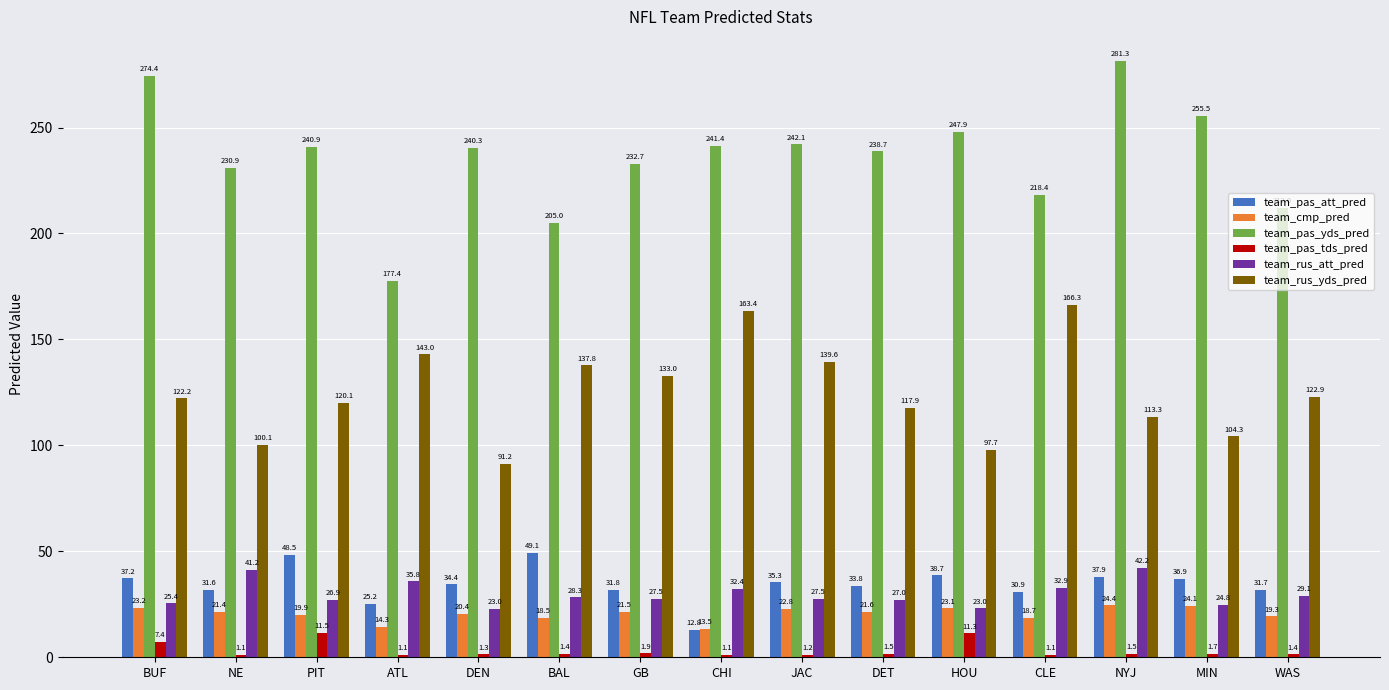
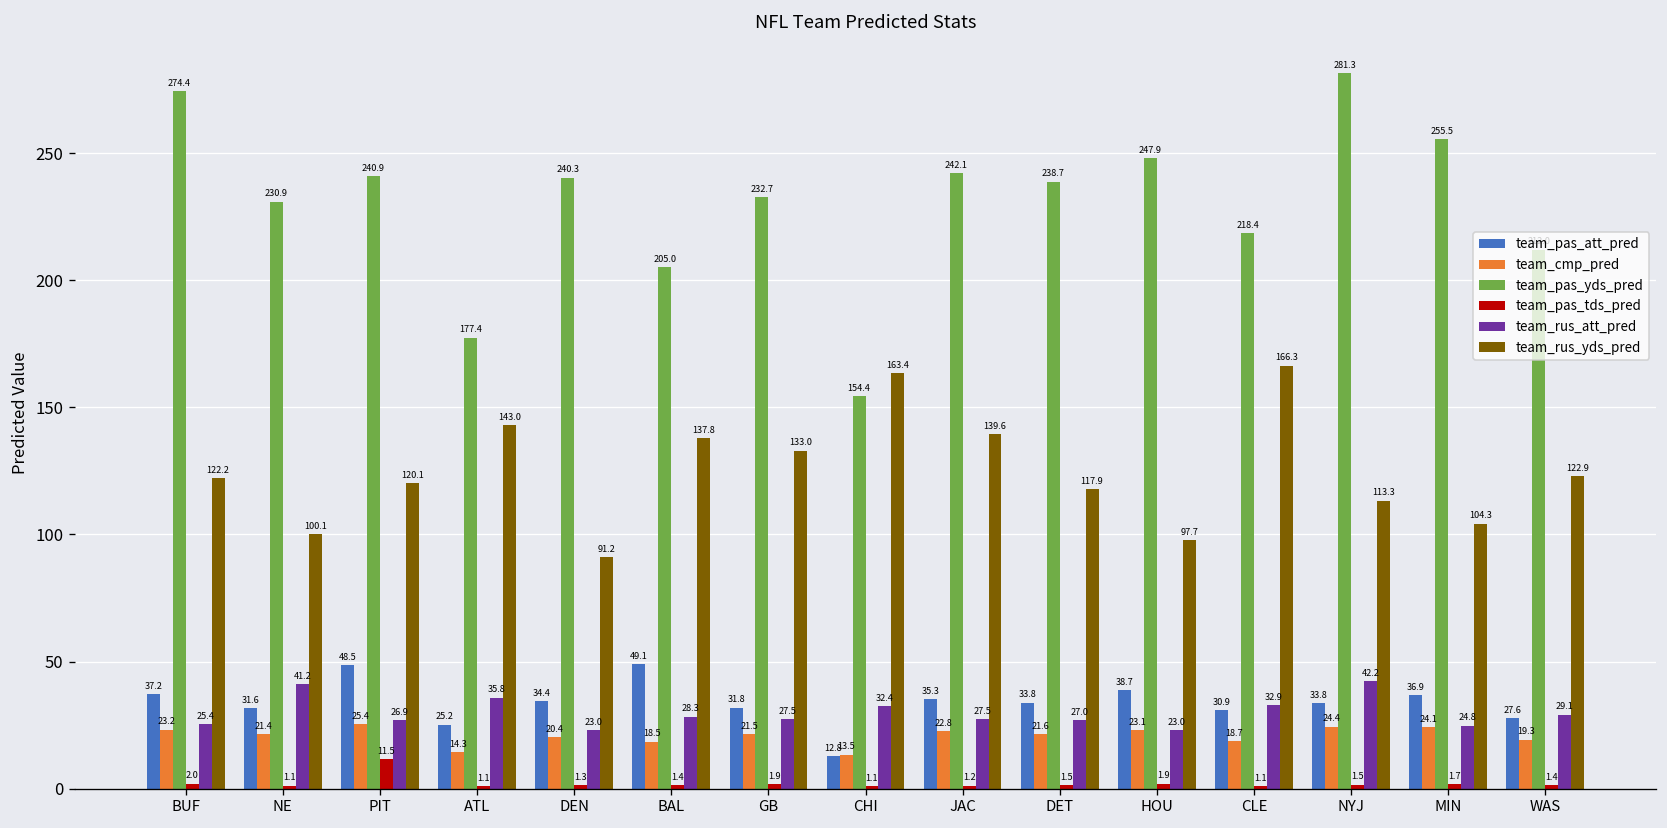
team_pas_tds_pred, BUF: 7.4 -> 2.0
team_cmp_pred, PIT: 19.9 -> 25.4
team_pas_yds_pred, CHI: 241.4 -> 154.4
team_pas_tds_pred, HOU: 11.3 -> 1.9
team_pas_att_pred, NYJ: 37.9 -> 33.8
team_pas_att_pred, WAS: 31.7 -> 27.6
